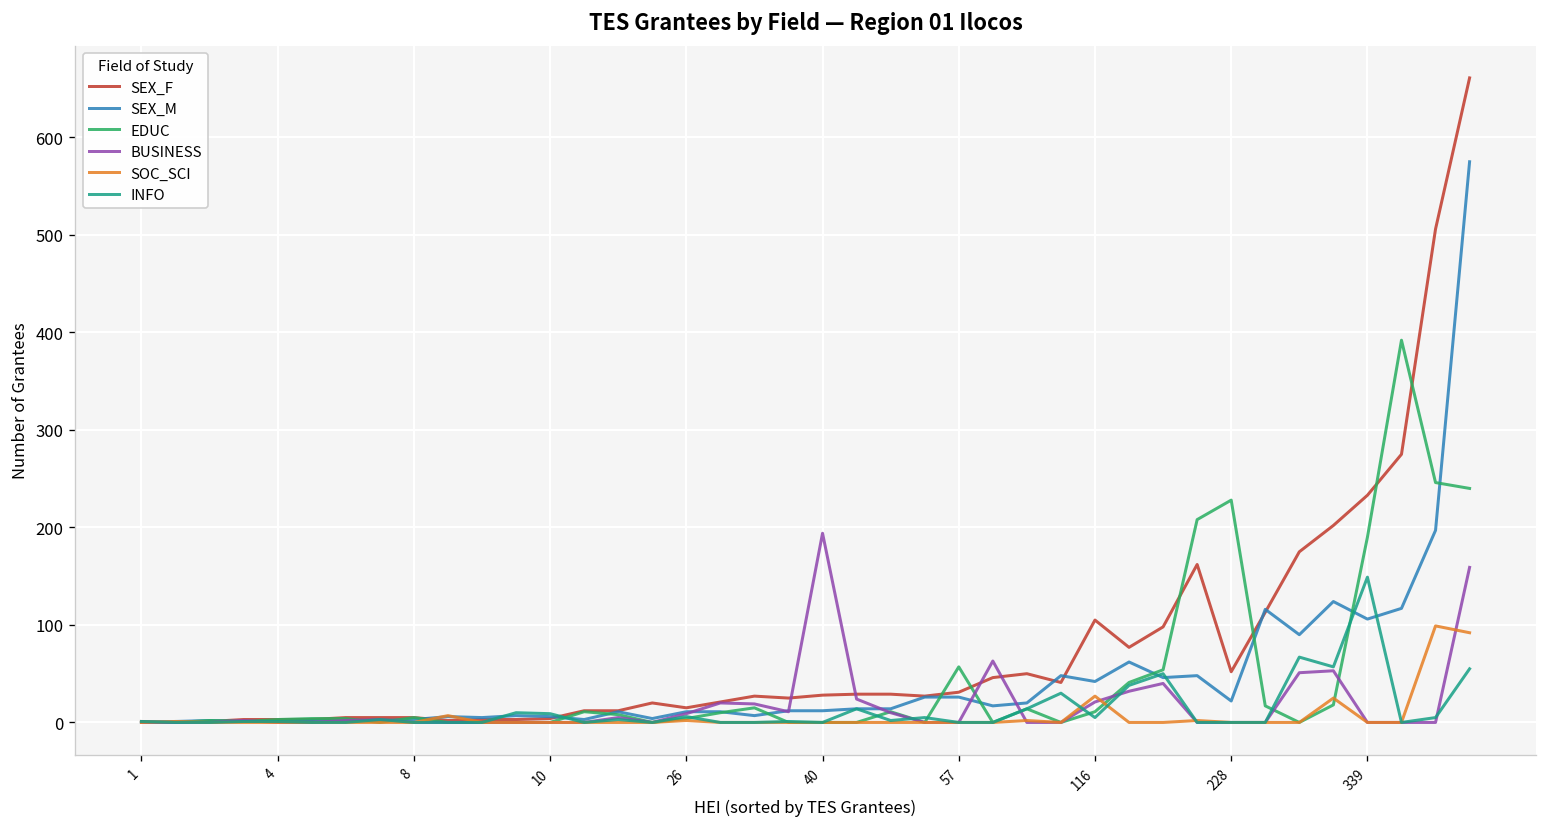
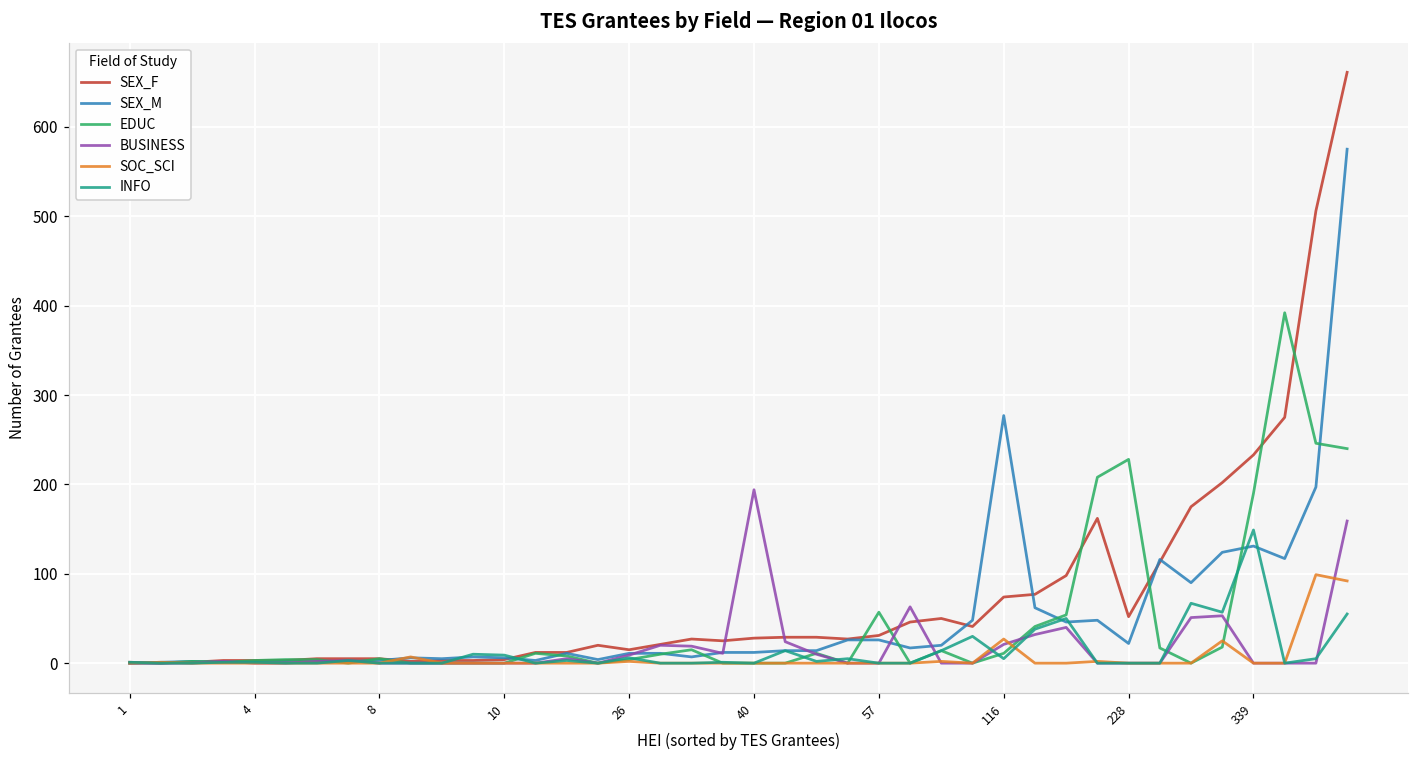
SEX_F, 116: 110 -> 70
SEX_M, 116: 40 -> 280
SEX_M, 339: 110 -> 130
